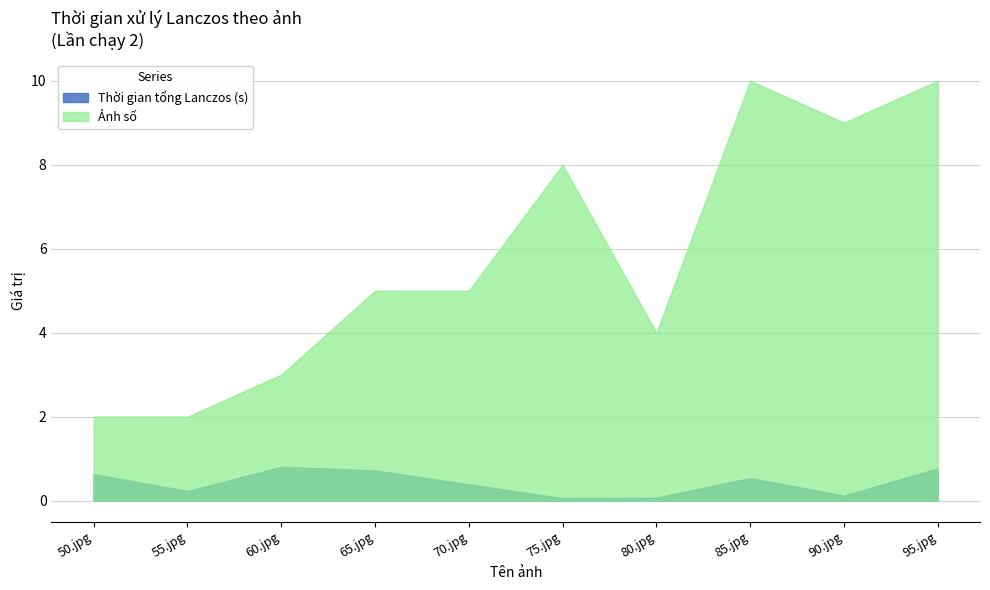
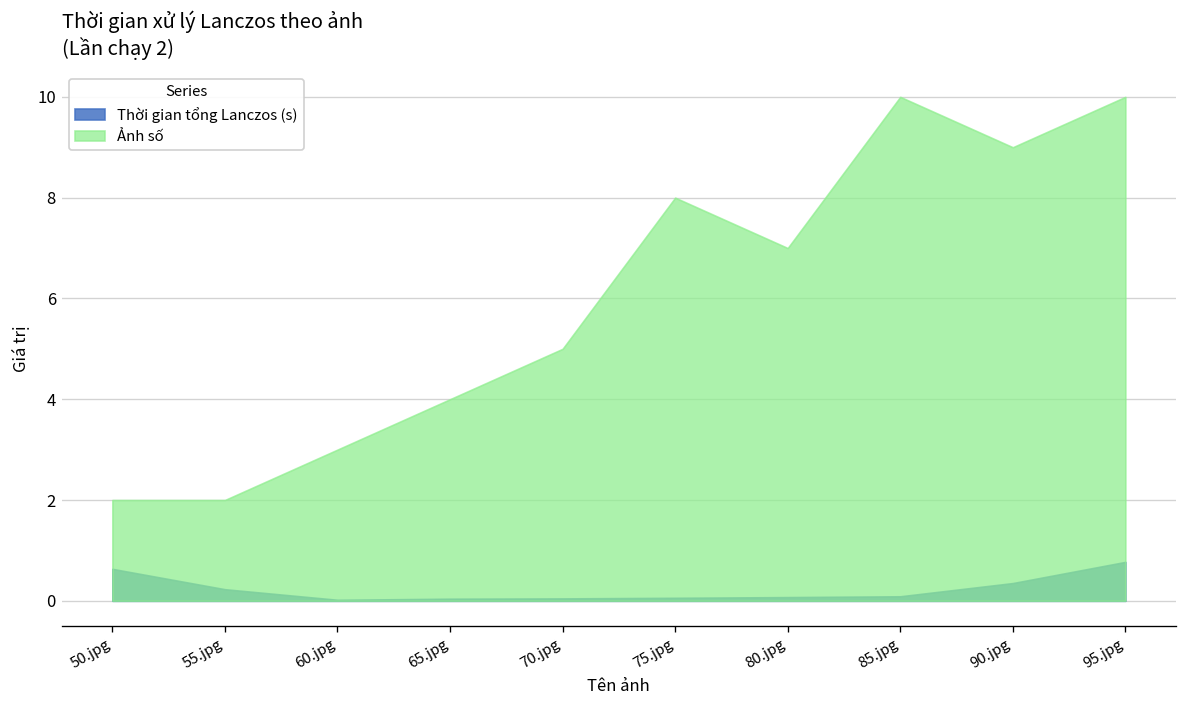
Thời gian tổng Lanczos (s), 60.jpg: 0.8 -> 0.0
Thời gian tổng Lanczos (s), 65.jpg: 0.7 -> 0.0
Ảnh số, 65.jpg: 5 -> 4
Thời gian tổng Lanczos (s), 70.jpg: 0.4 -> 0.0
Ảnh số, 80.jpg: 4 -> 7
Thời gian tổng Lanczos (s), 85.jpg: 0.5 -> 0.1
Thời gian tổng Lanczos (s), 90.jpg: 0.1 -> 0.4
